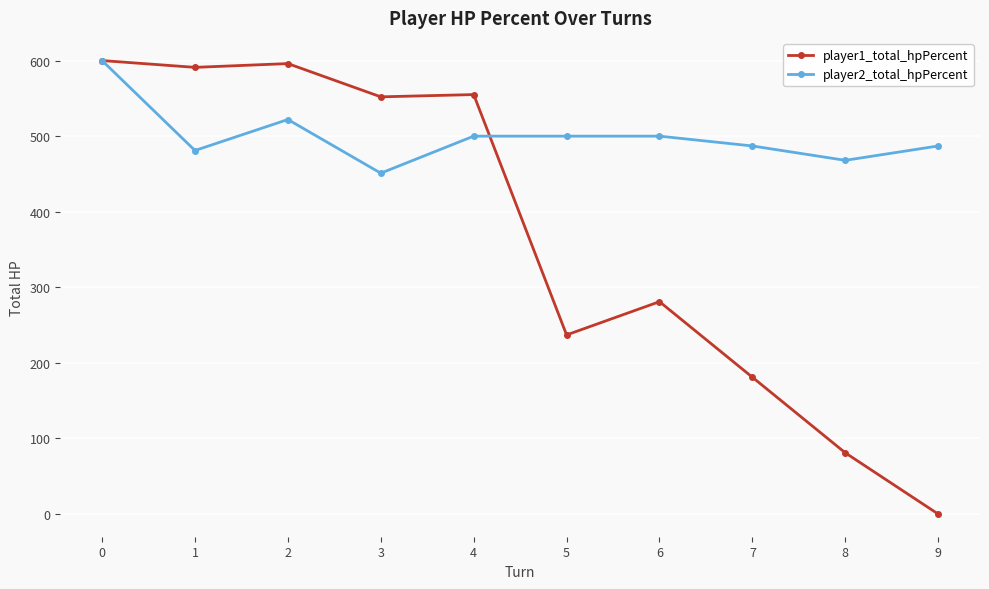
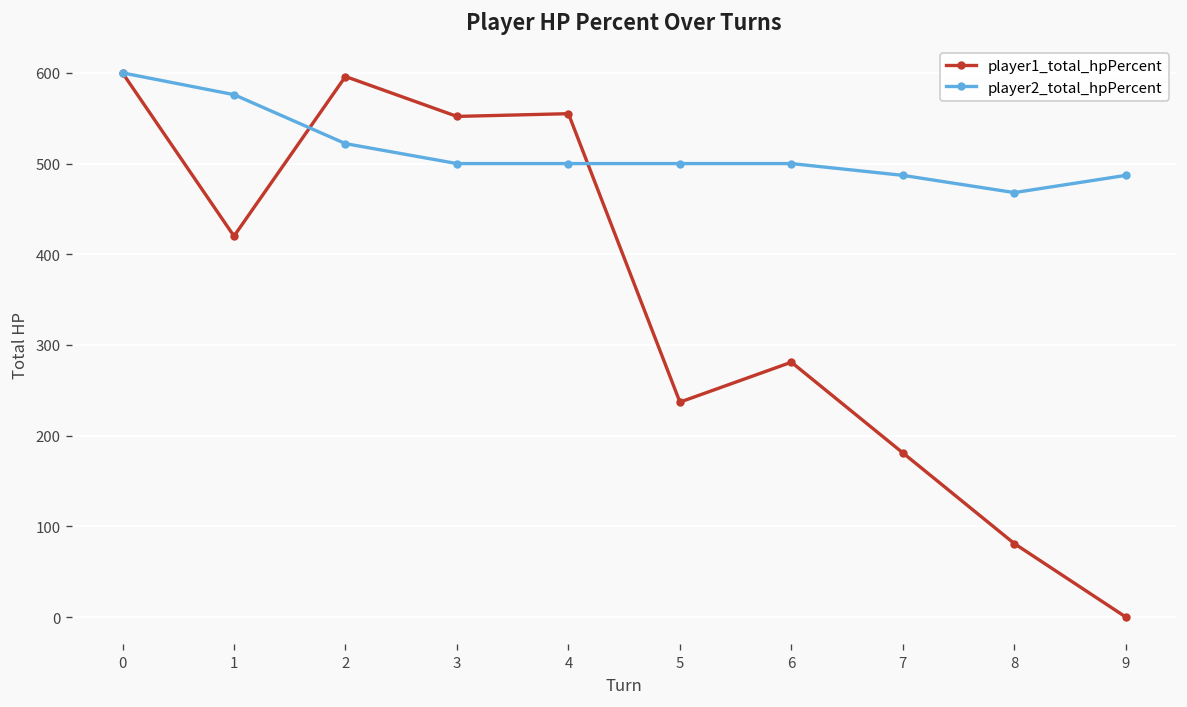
player1_total_hpPercent, 1: 590 -> 420
player2_total_hpPercent, 1: 480 -> 580
player2_total_hpPercent, 3: 450 -> 500
